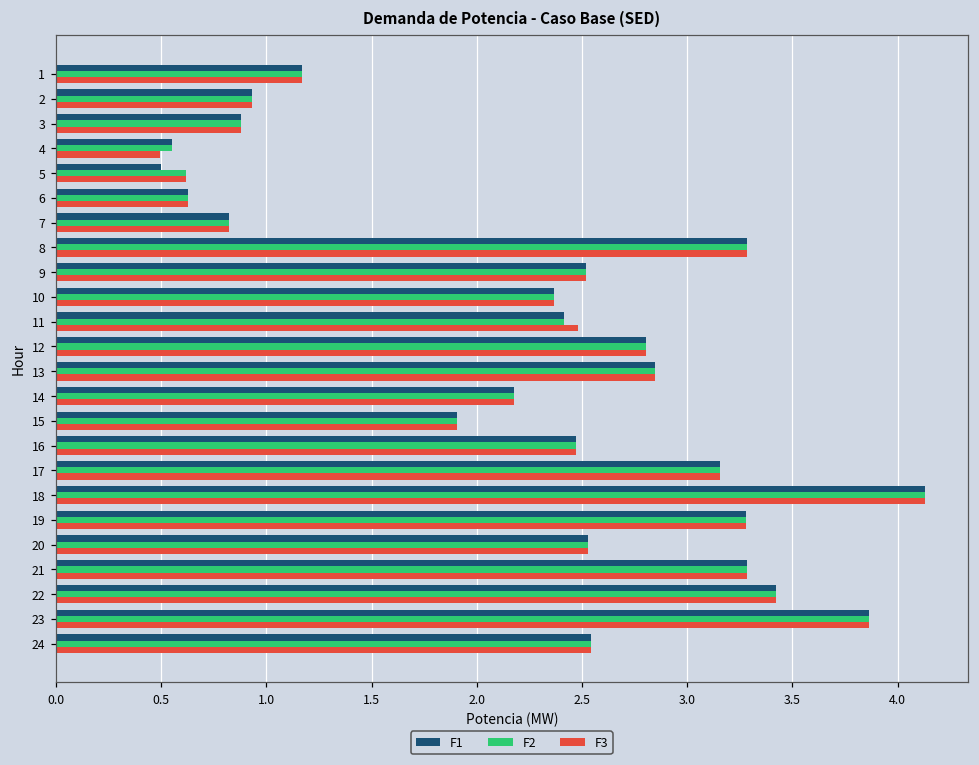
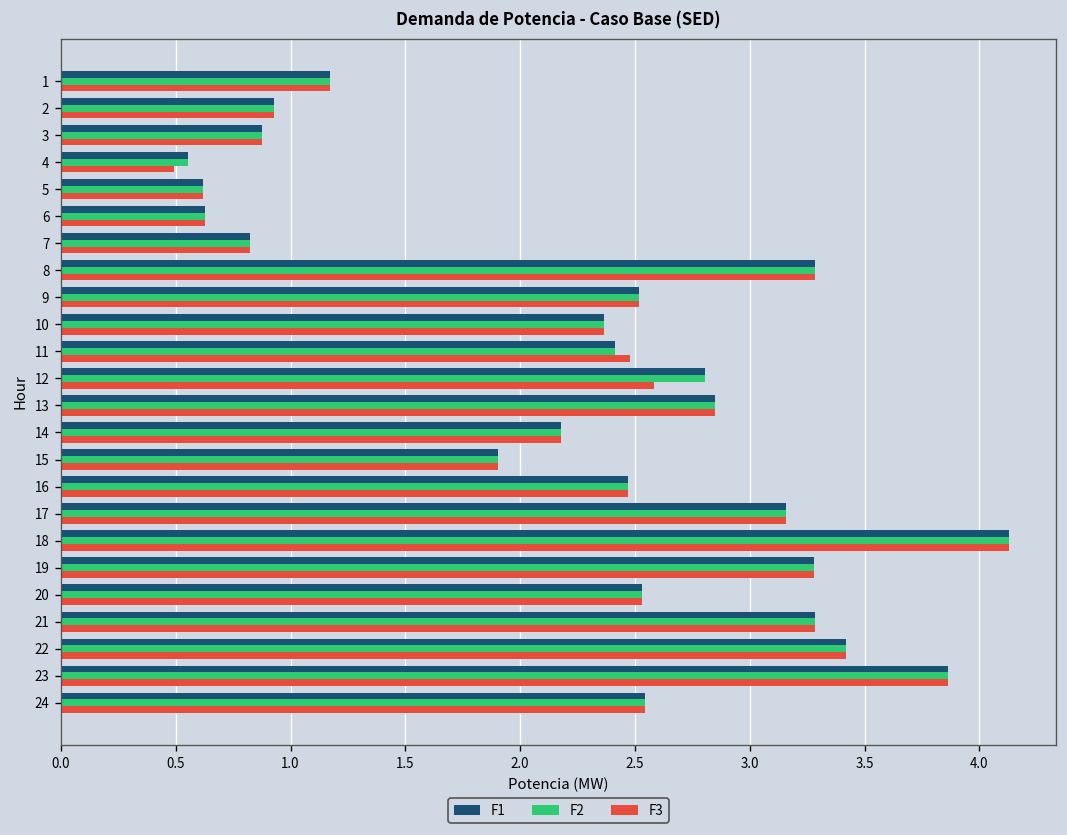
F1, 5: 0.50 -> 0.62
F3, 12: 2.80 -> 2.59
